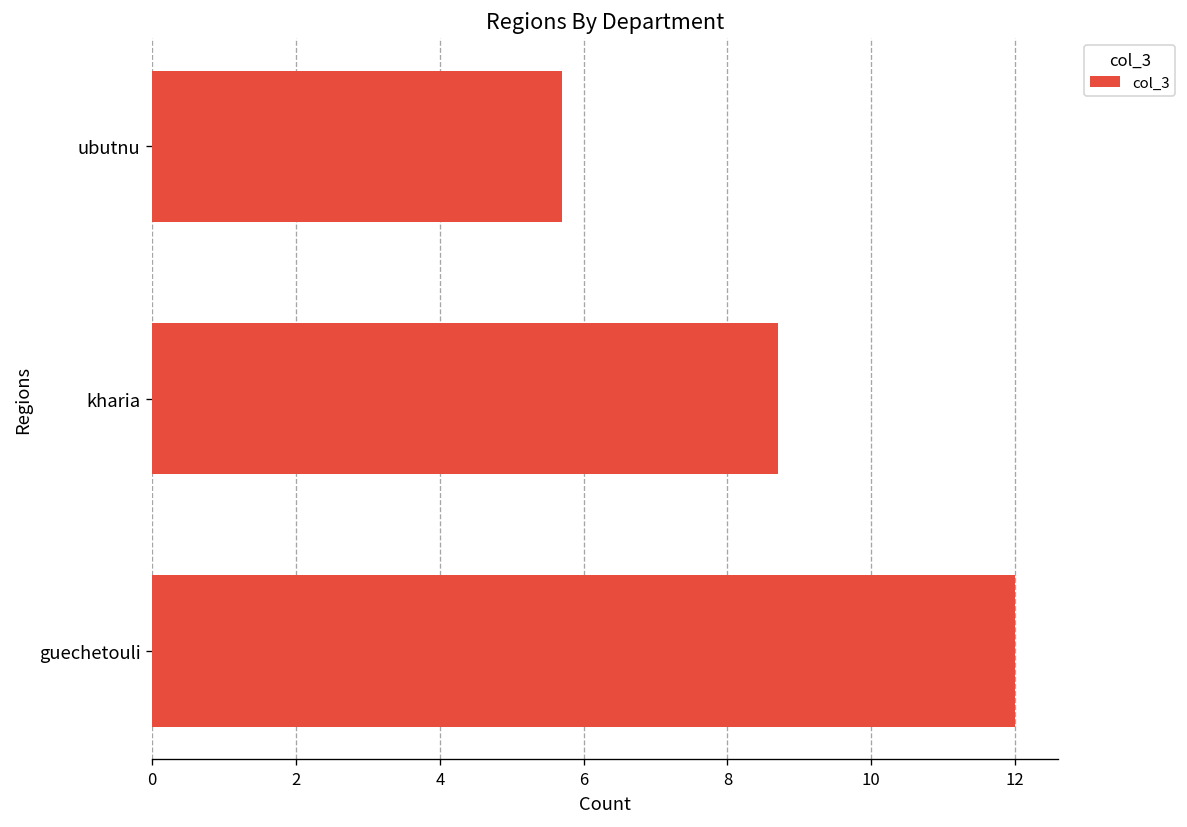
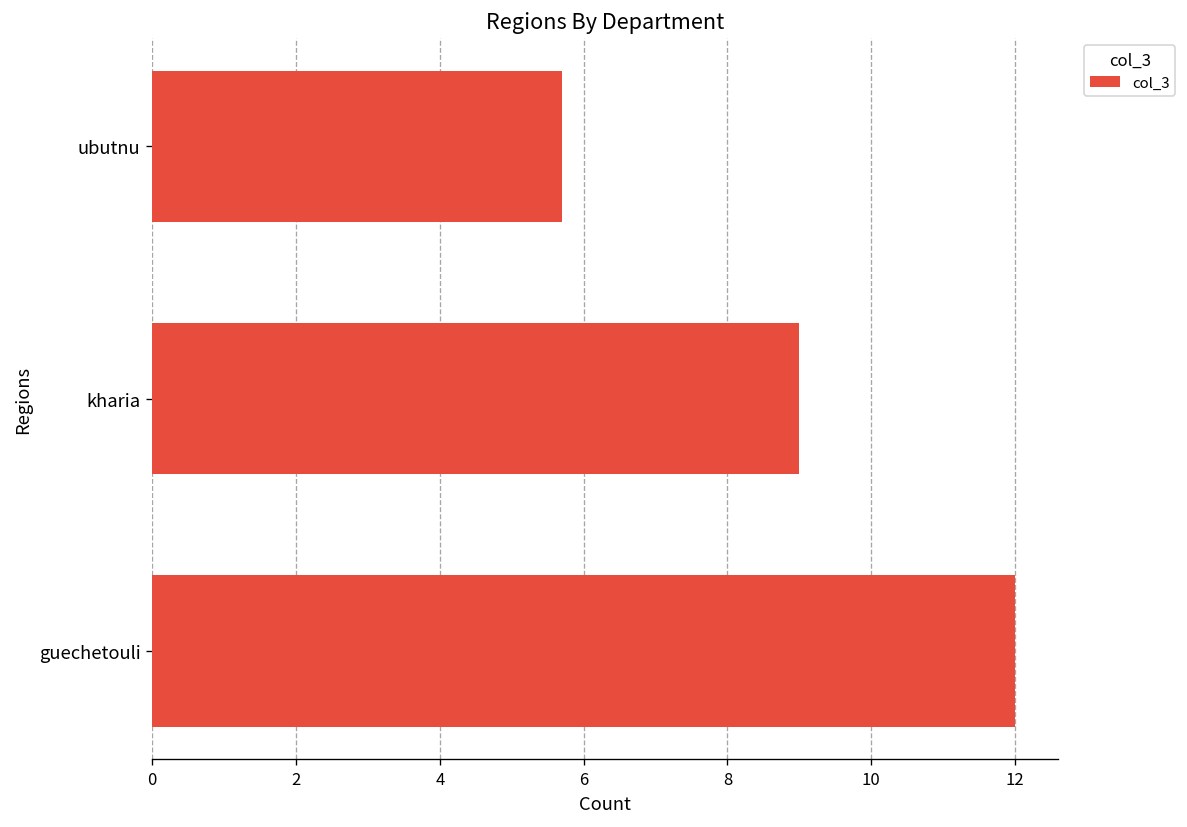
kharia: 8.7 -> 9.0
